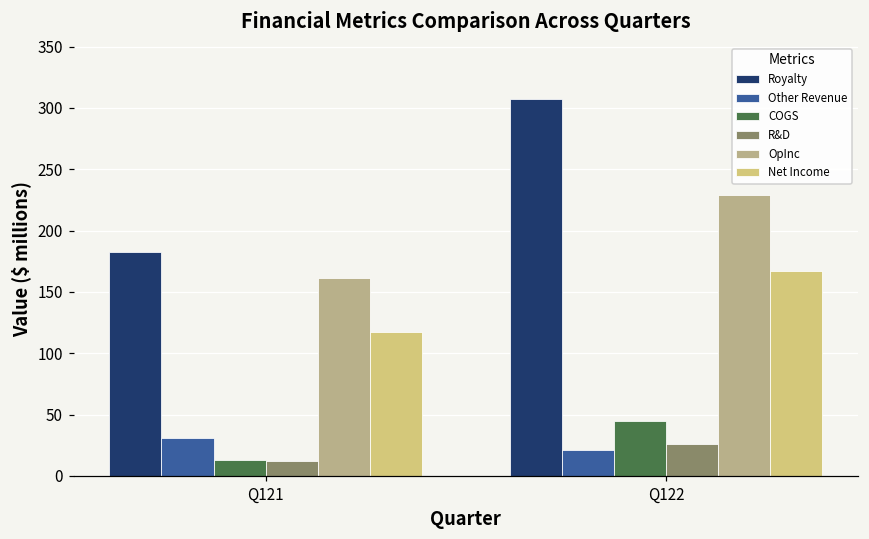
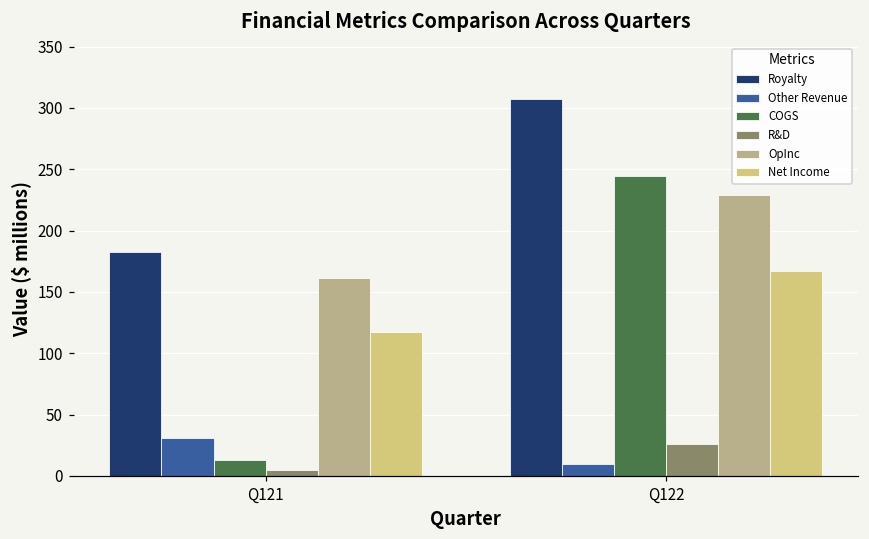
R&D, Q121: 12 -> 5
Other Revenue, Q122: 21 -> 10
COGS, Q122: 45 -> 245
